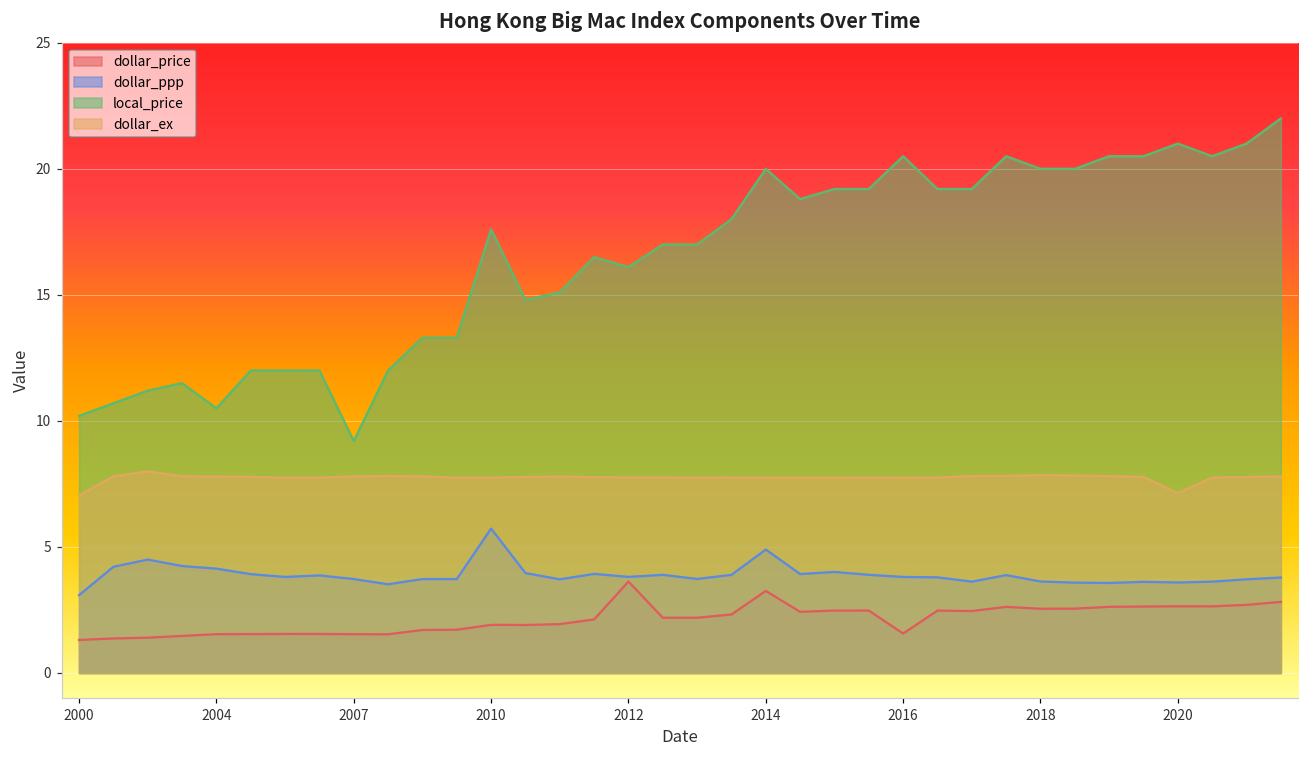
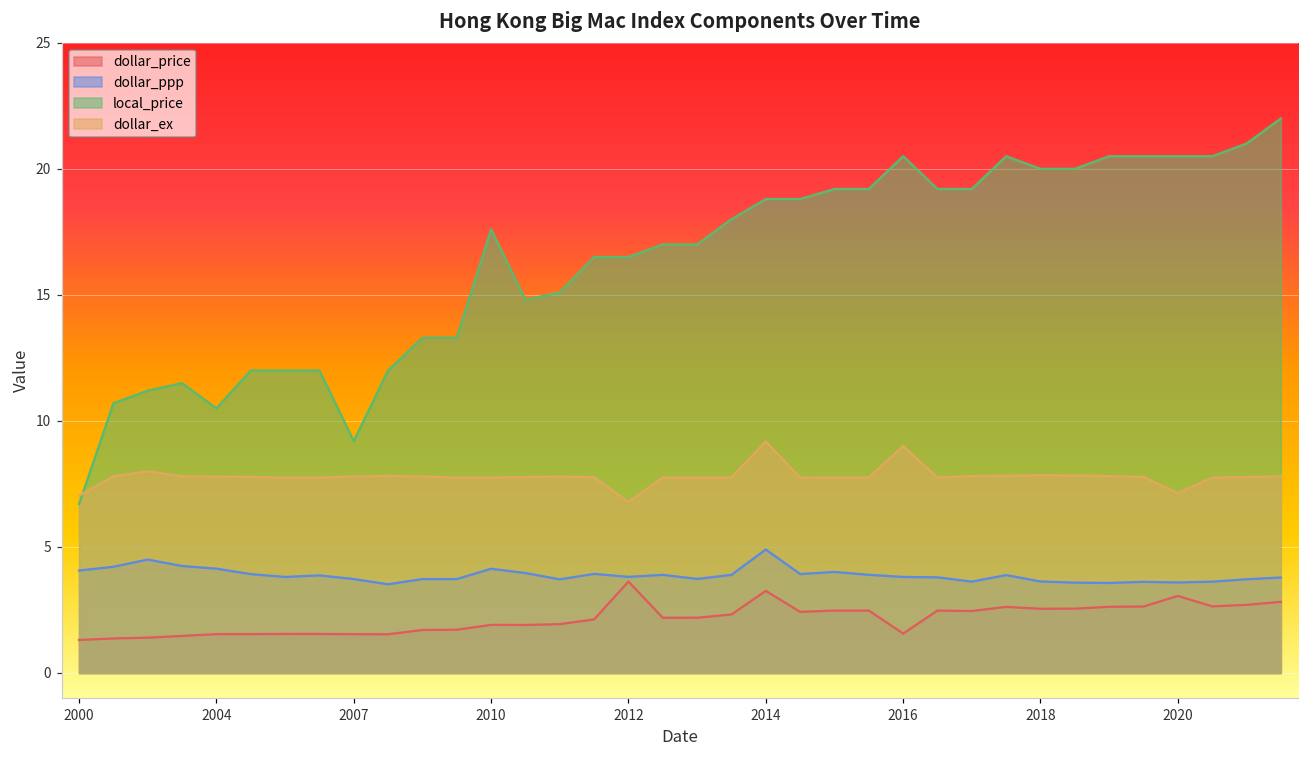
dollar_ppp, 2000: 3.1 -> 4.1
local_price, 2000: 10.2 -> 6.7
dollar_ppp, 2010: 5.7 -> 4.1
local_price, 2012: 16.1 -> 16.5
dollar_ex, 2012: 7.8 -> 6.8
local_price, 2014: 20.0 -> 18.8
dollar_ex, 2014: 7.8 -> 9.2
dollar_ex, 2016: 7.8 -> 9.0
dollar_price, 2020: 2.6 -> 3.1
local_price, 2020: 21.0 -> 20.5
